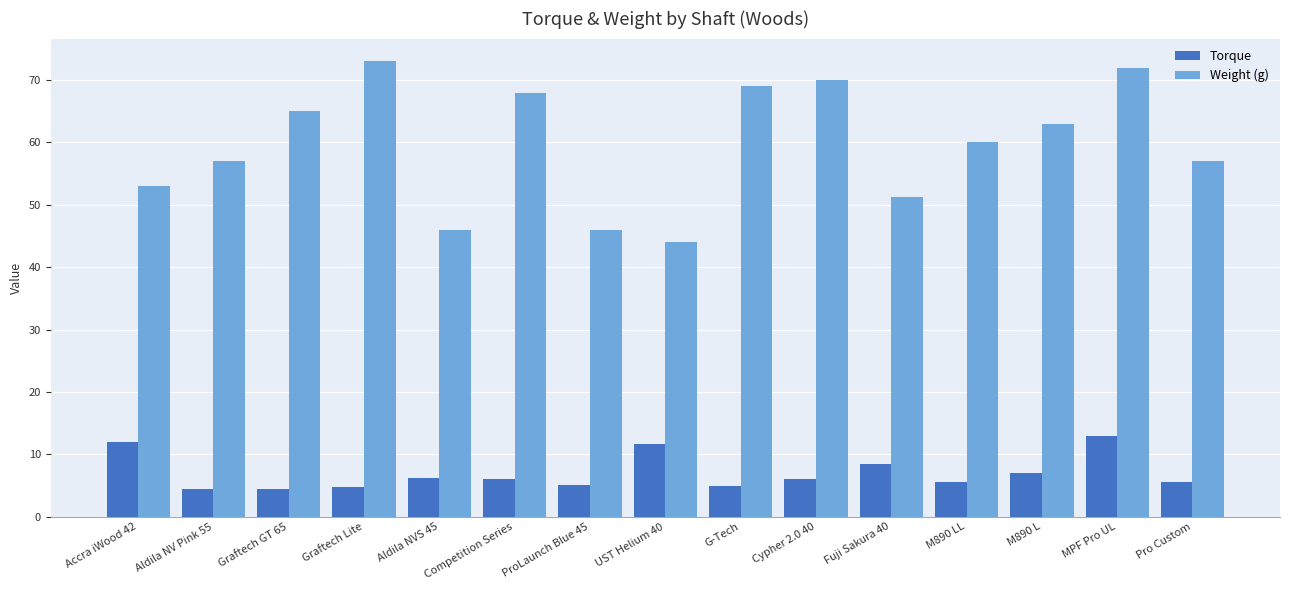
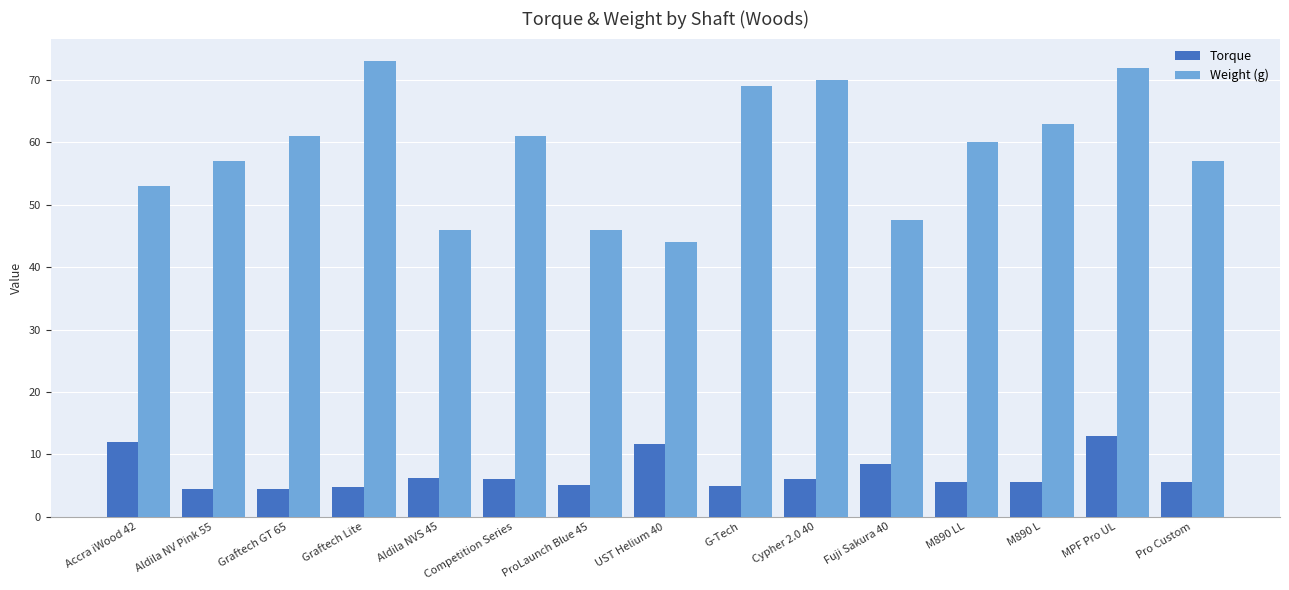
Weight (g), Graftech GT 65: 65 -> 61
Weight (g), Competition Series: 68 -> 61
Weight (g), Fuji Sakura 40: 51 -> 48
Torque, M890 L: 7 -> 6
